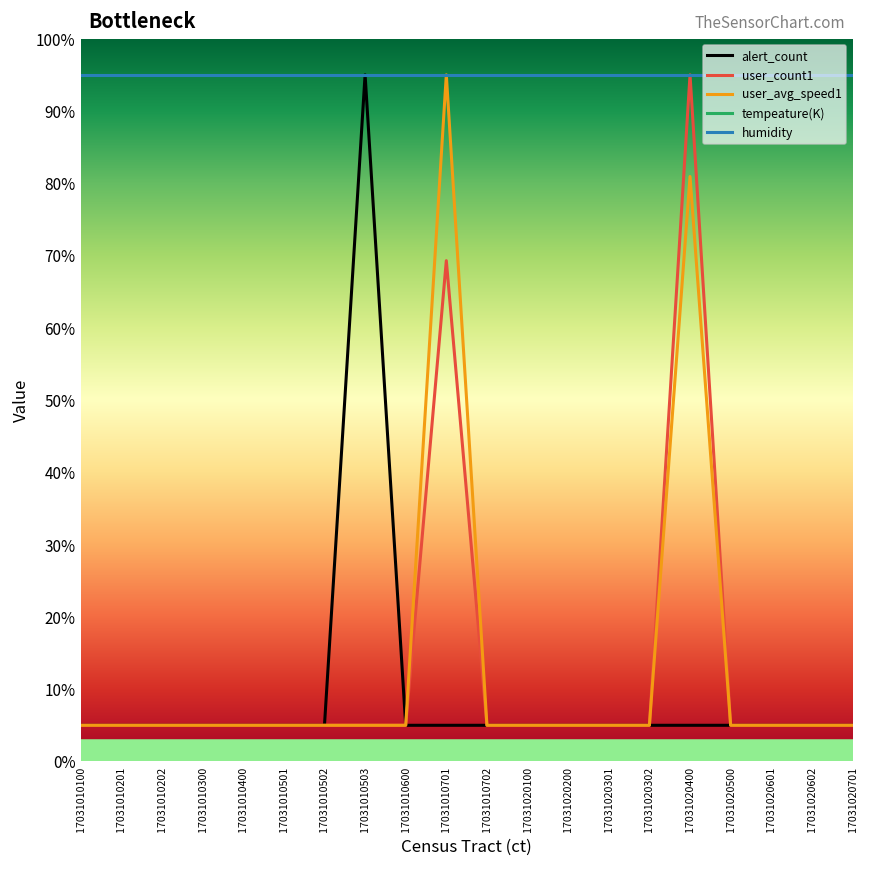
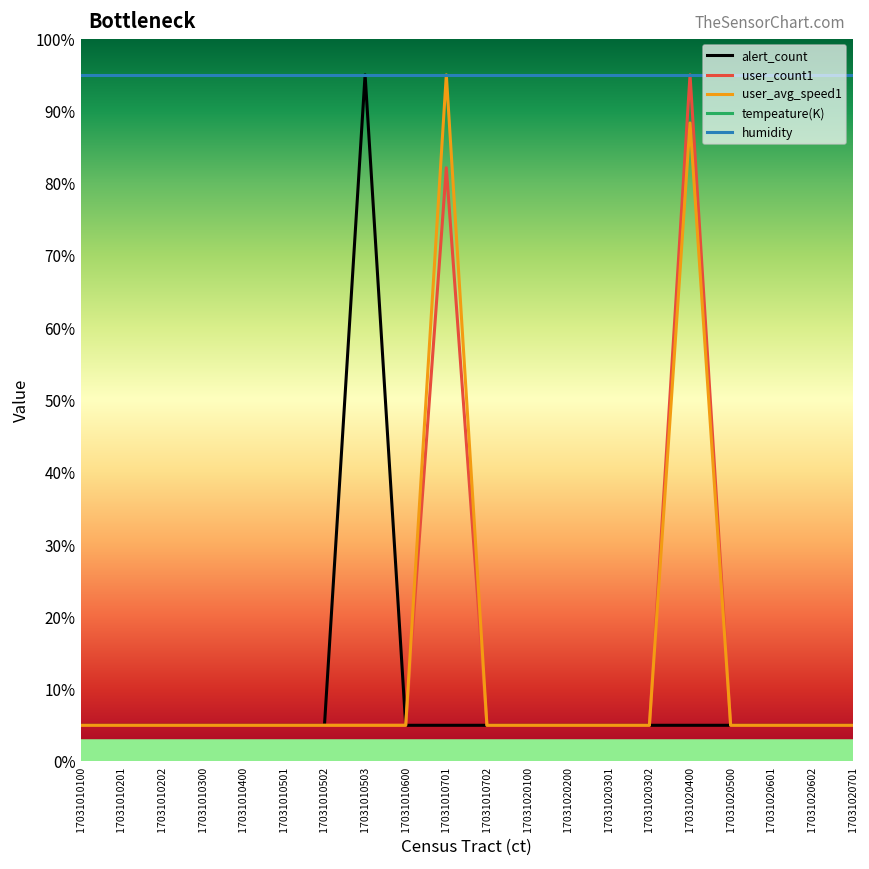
user_count1, 17031010701: 69% -> 82%
user_avg_speed1, 17031020400: 81% -> 88%
